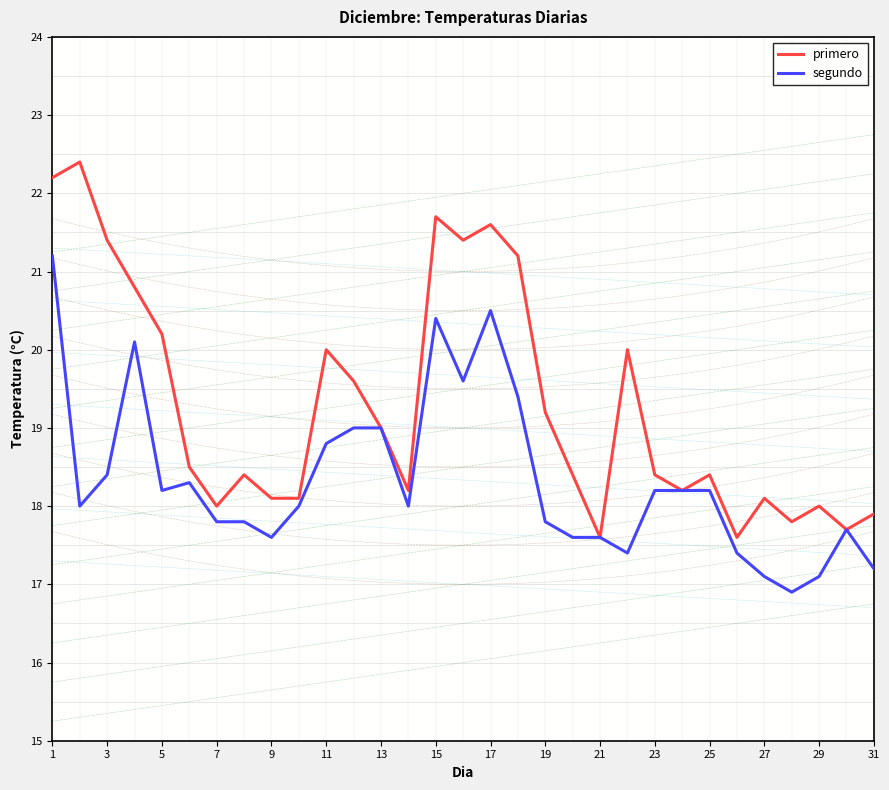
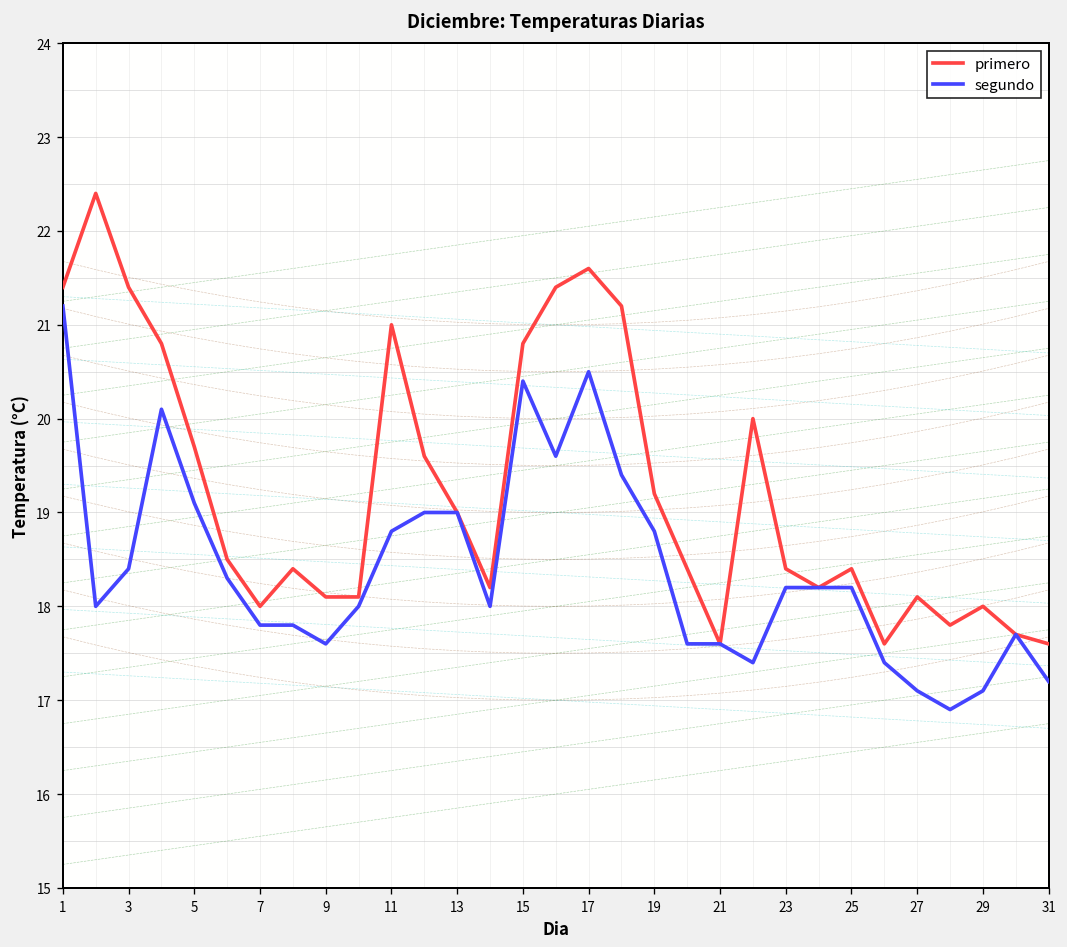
primero, 1: 22.2 -> 21.4
primero, 5: 20.2 -> 19.7
segundo, 5: 18.2 -> 19.1
primero, 11: 20 -> 21
primero, 15: 21.7 -> 20.8
segundo, 19: 17.8 -> 18.8
primero, 31: 17.9 -> 17.6
